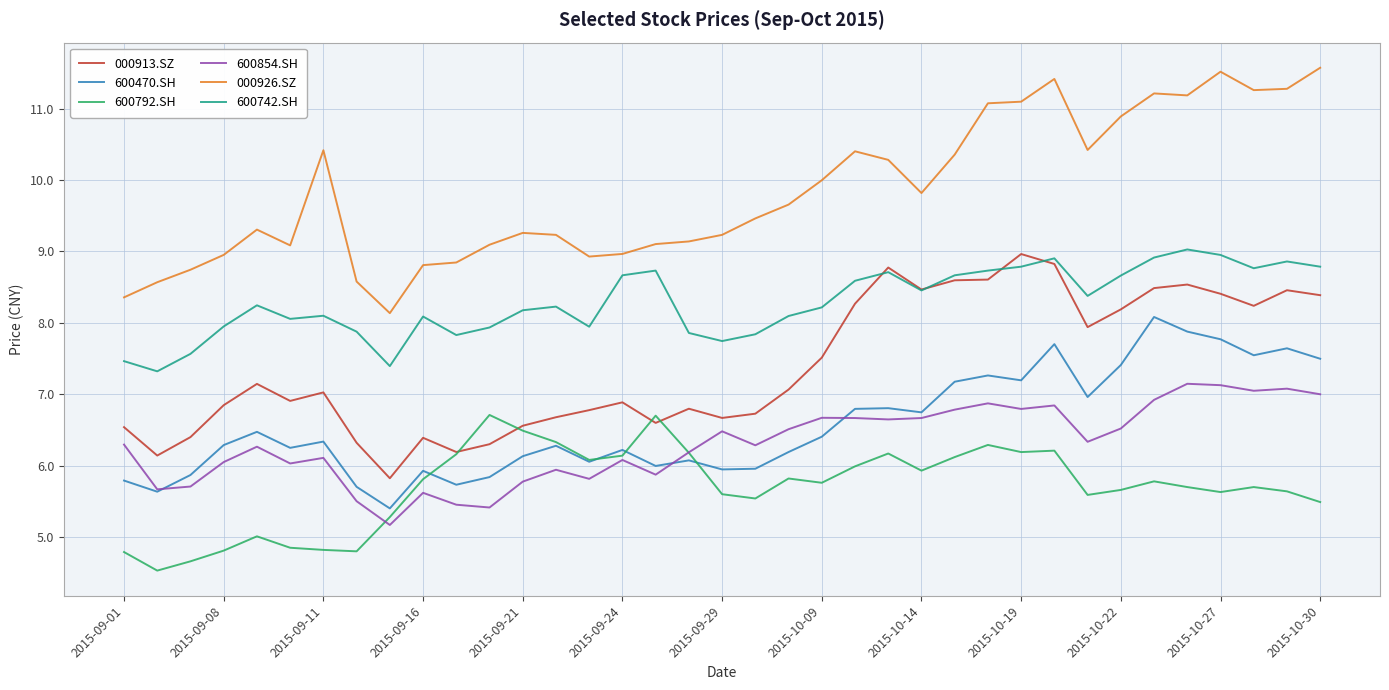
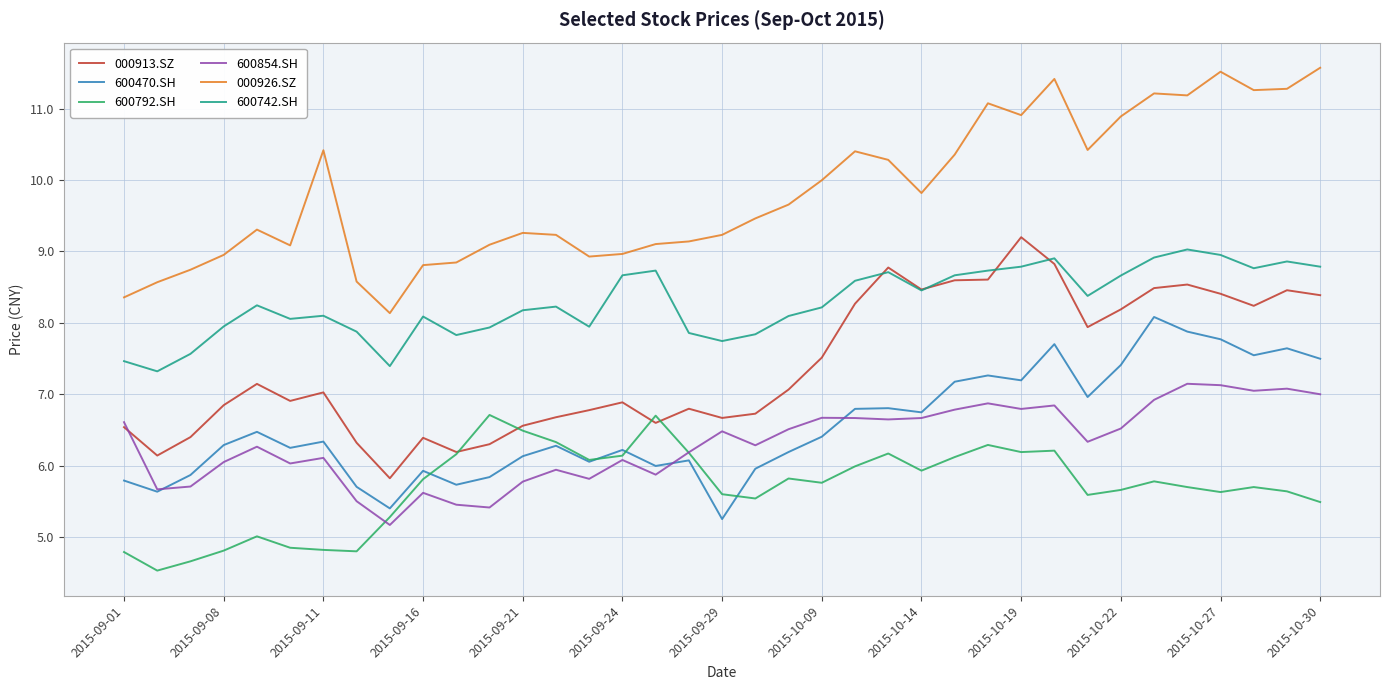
600854.SH, 2015-09-01: 6.3 -> 6.6
600470.SH, 2015-09-29: 5.9 -> 5.3
000913.SZ, 2015-10-19: 9.0 -> 9.2
000926.SZ, 2015-10-19: 11.1 -> 10.9
